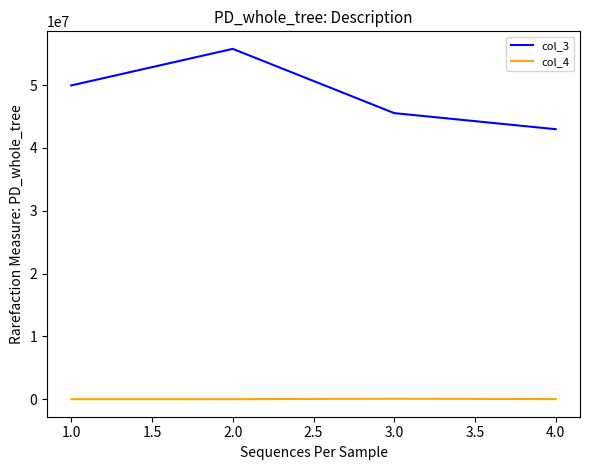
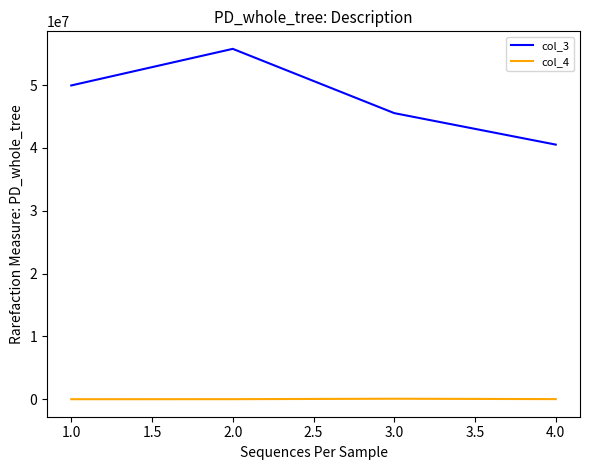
col_3, 4.0: 43000000 -> 41000000
